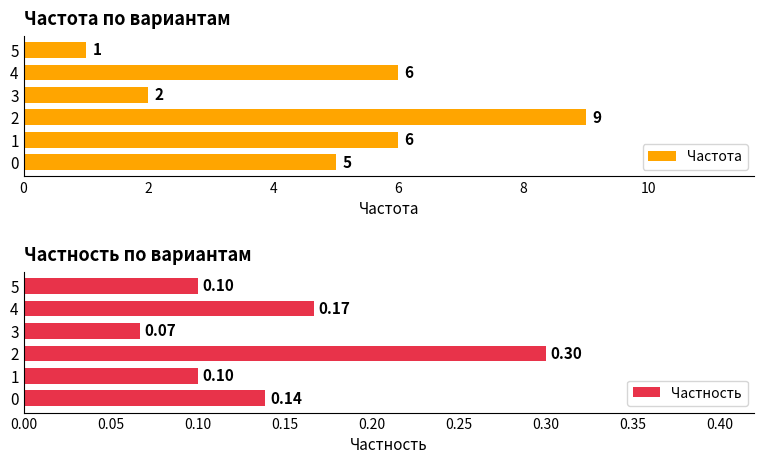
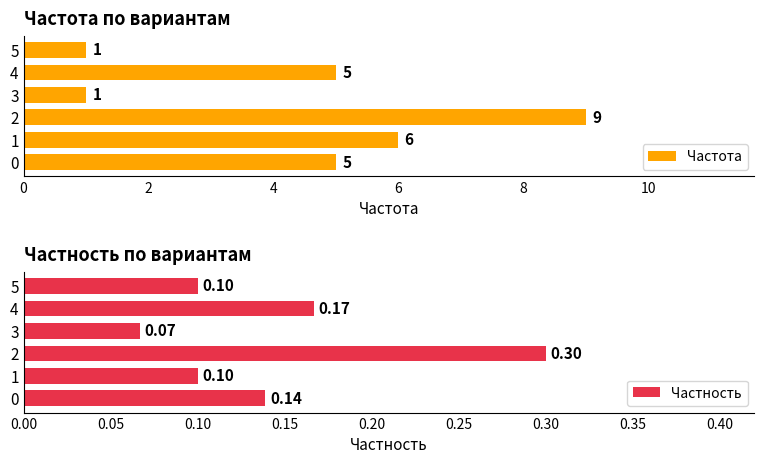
Частота по вариантам, 4: 6 -> 5
Частота по вариантам, 3: 2 -> 1
